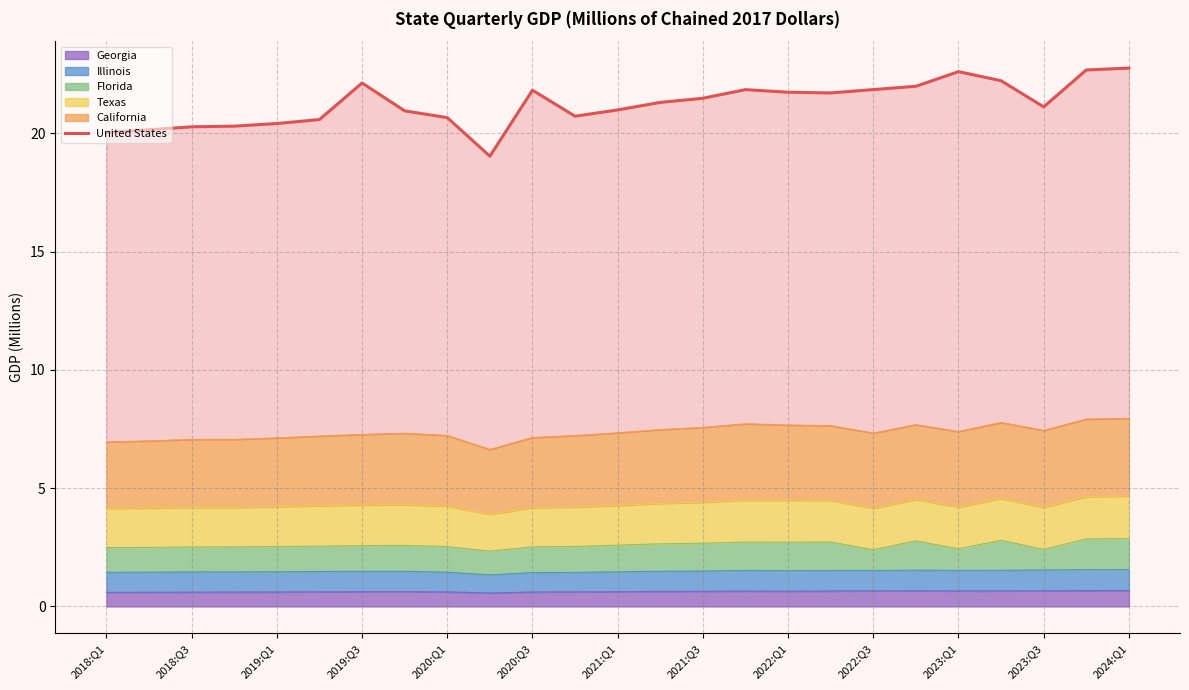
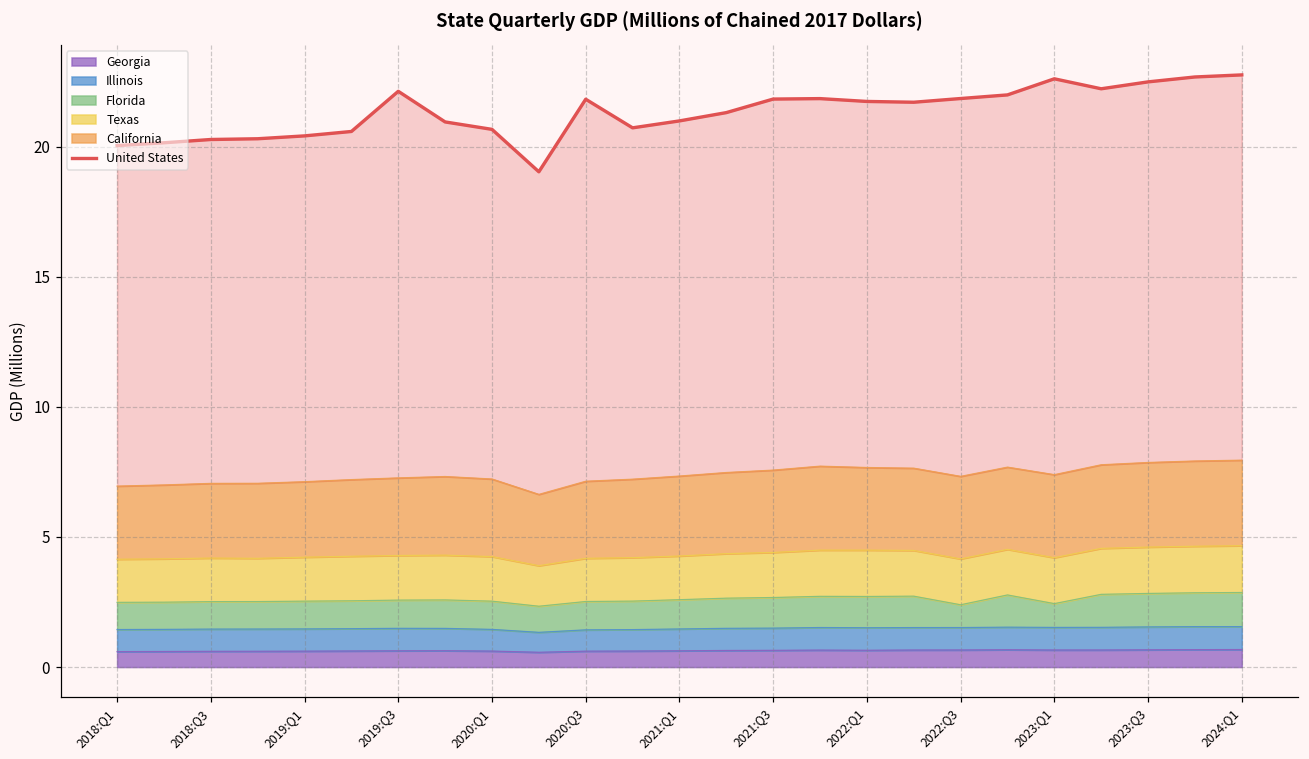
United States, 2021:Q3: 21.5 -> 21.8
Florida, 2023:Q3: 0.9 -> 1.3
United States, 2023:Q3: 21.1 -> 22.5
